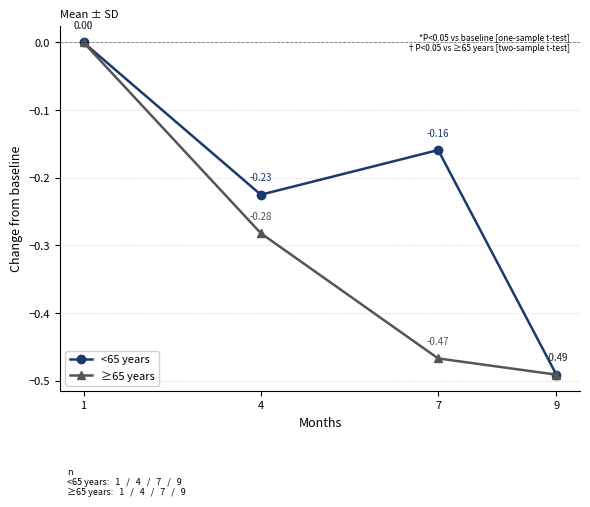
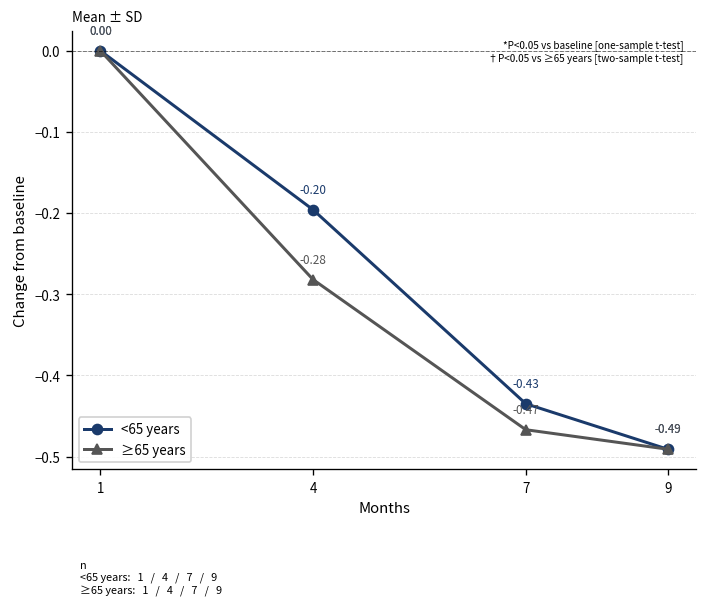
<65 years, 4: -0.23 -> -0.20
<65 years, 7: -0.16 -> -0.43
